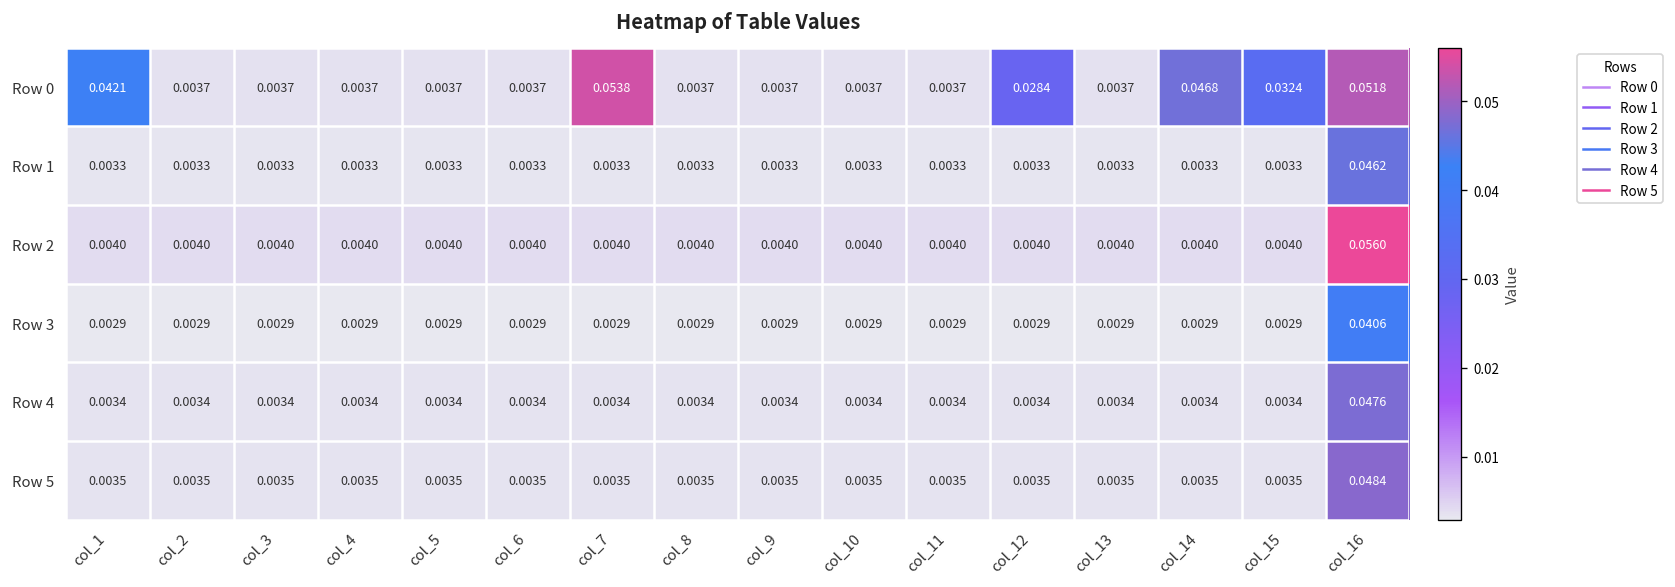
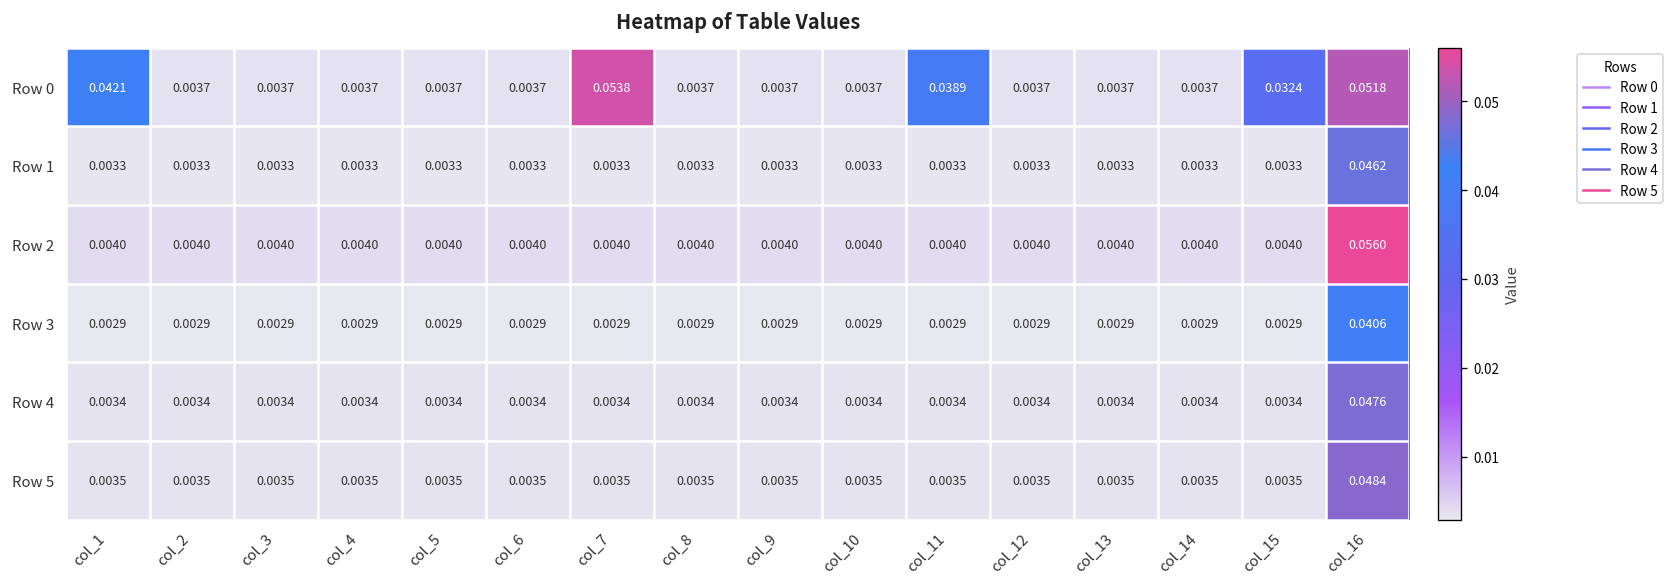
Row 0, col_11: 0.0037 -> 0.0389
Row 0, col_12: 0.0284 -> 0.0037
Row 0, col_14: 0.0468 -> 0.0037
